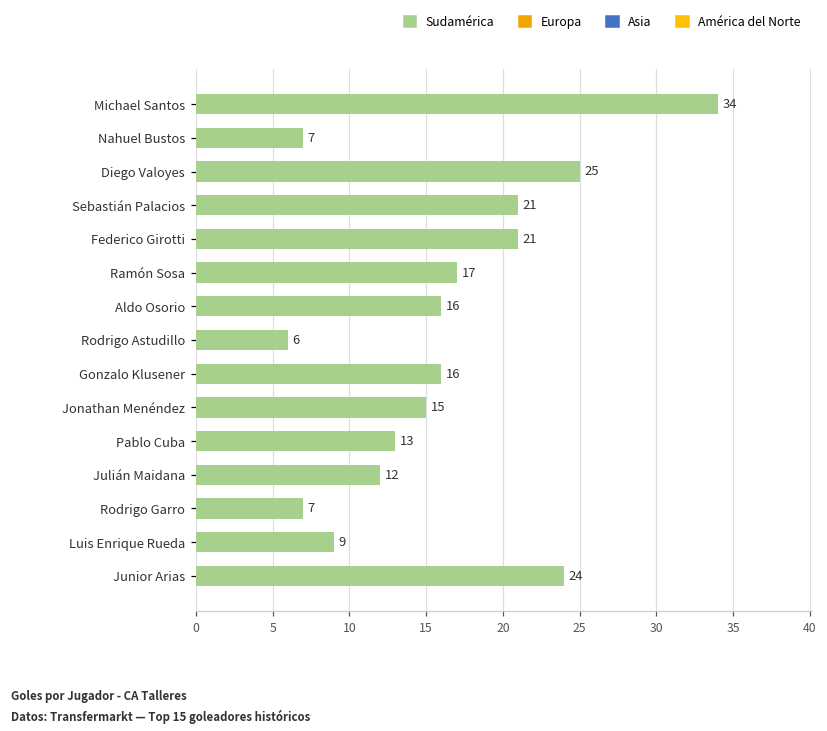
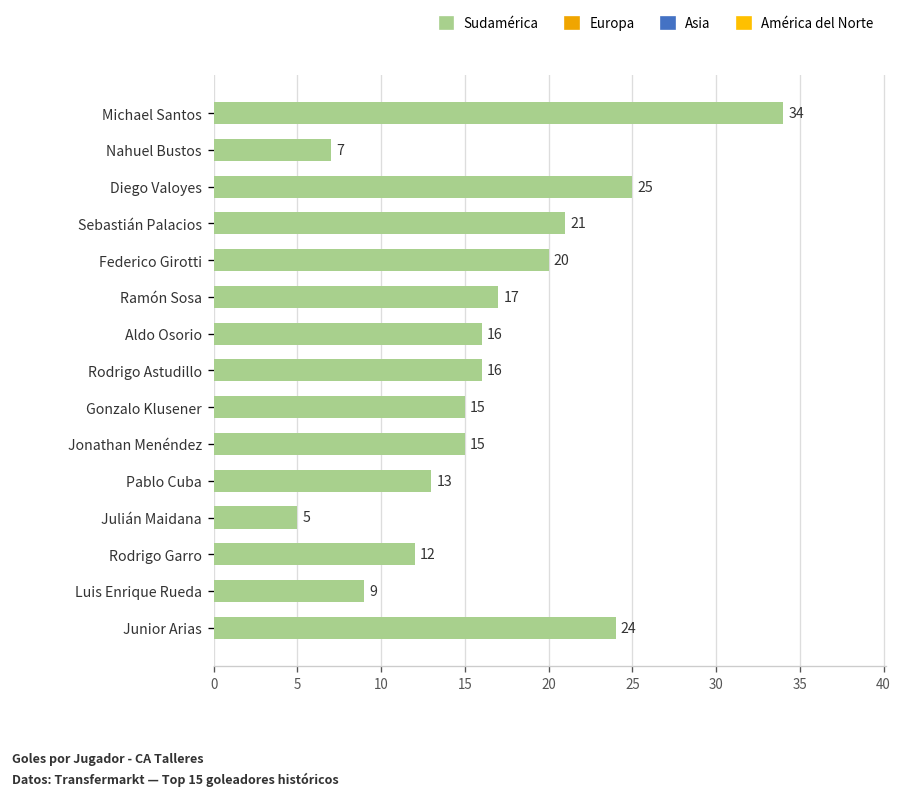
Federico Girotti: 21 -> 20
Rodrigo Astudillo: 6 -> 16
Gonzalo Klusener: 16 -> 15
Julián Maidana: 12 -> 5
Rodrigo Garro: 7 -> 12
